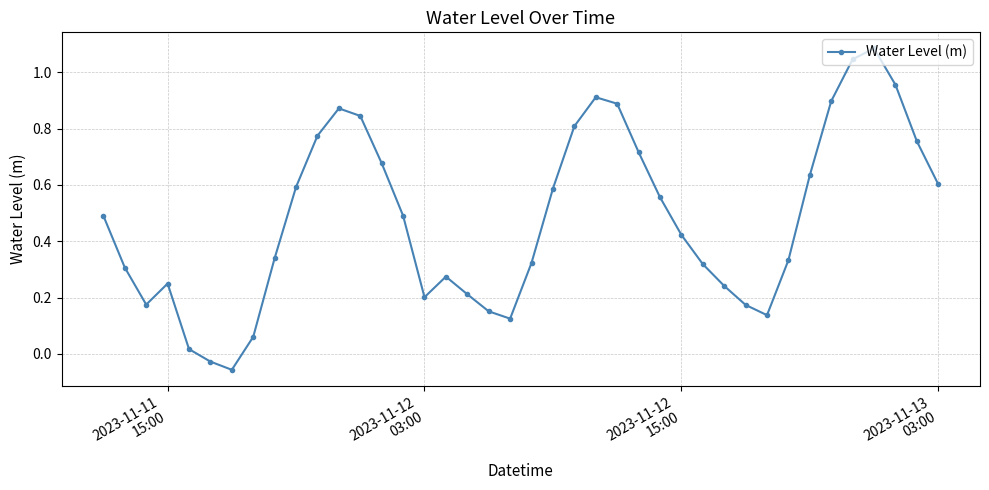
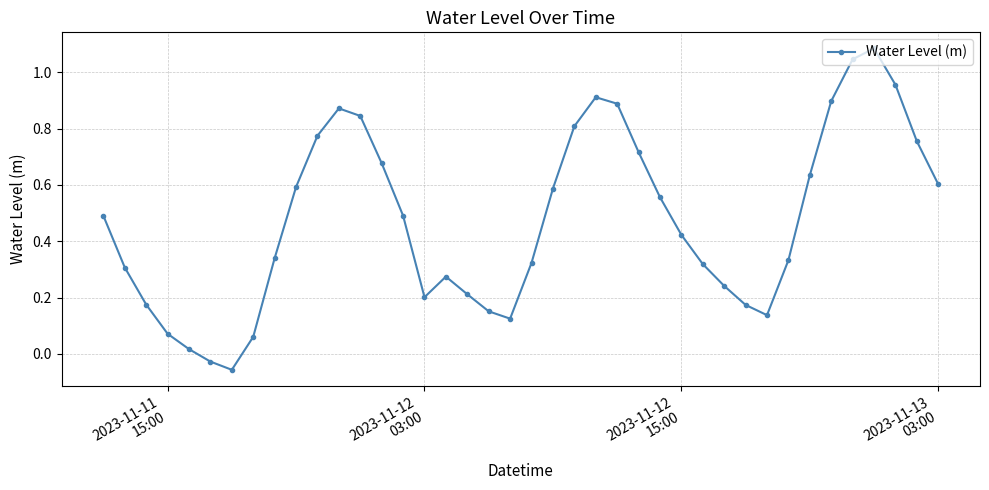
2023-11-11 15:00: 0.25 -> 0.07
